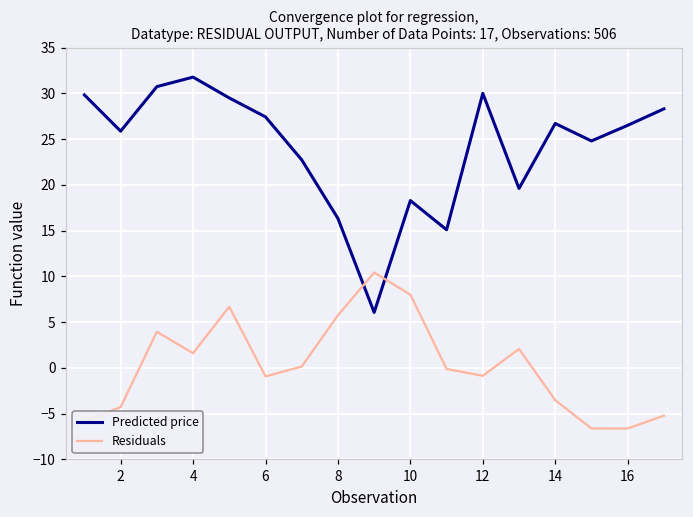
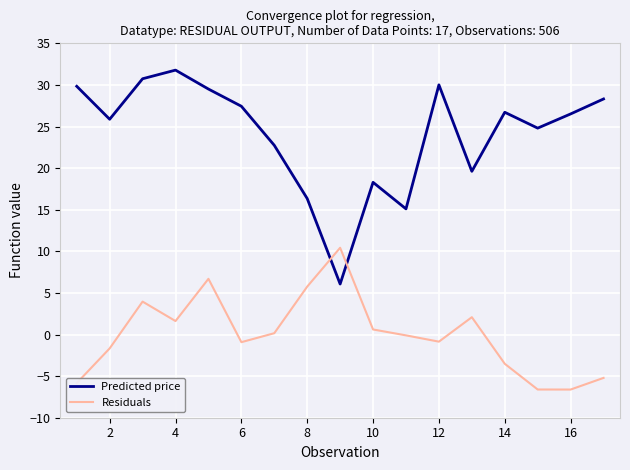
Residuals, 2: -4 -> -2
Residuals, 10: 8 -> 1
